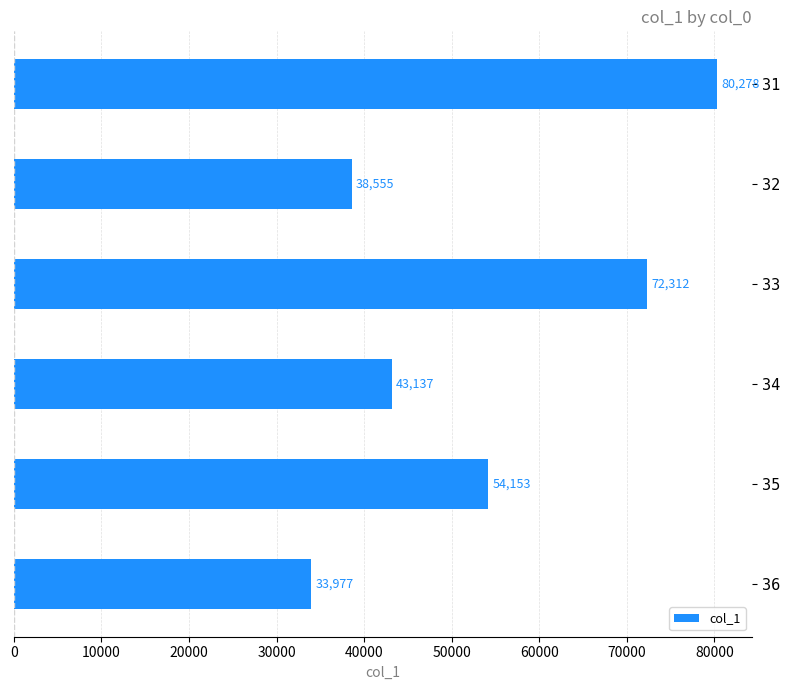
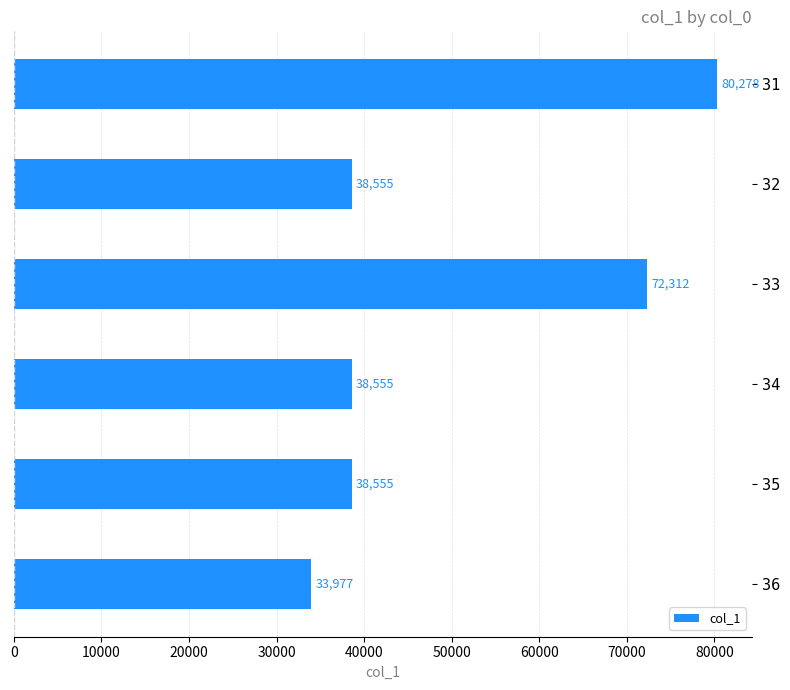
34: 43,137 -> 38,555
35: 54,153 -> 38,555
